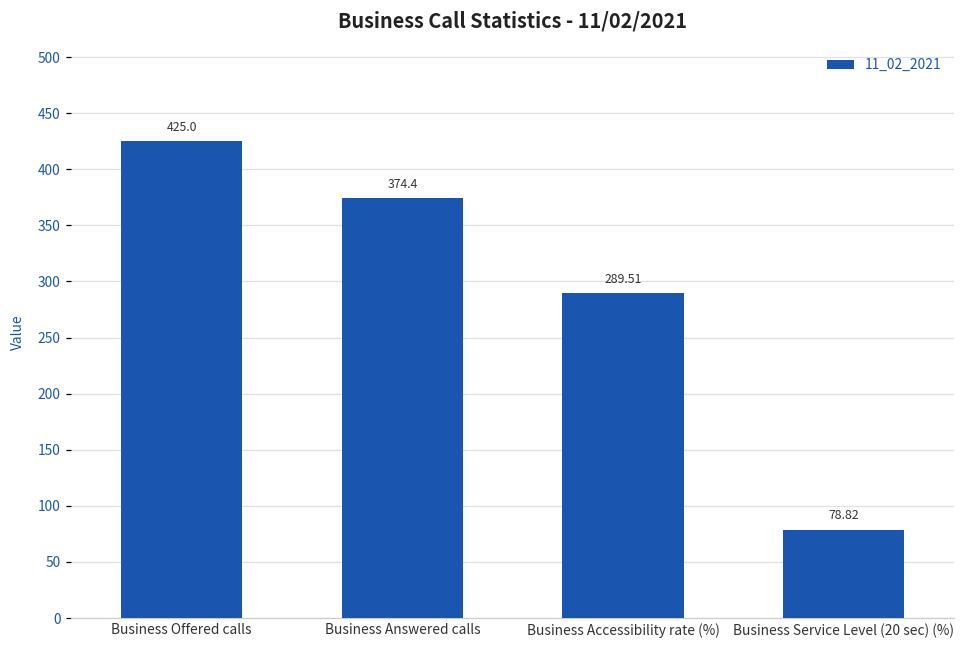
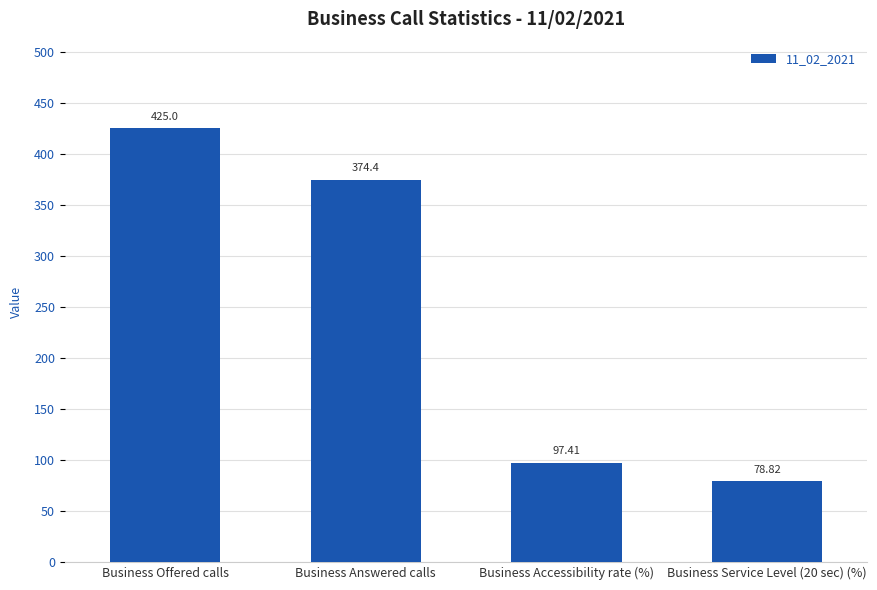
Business Accessibility rate (%): 289.51 -> 97.41
